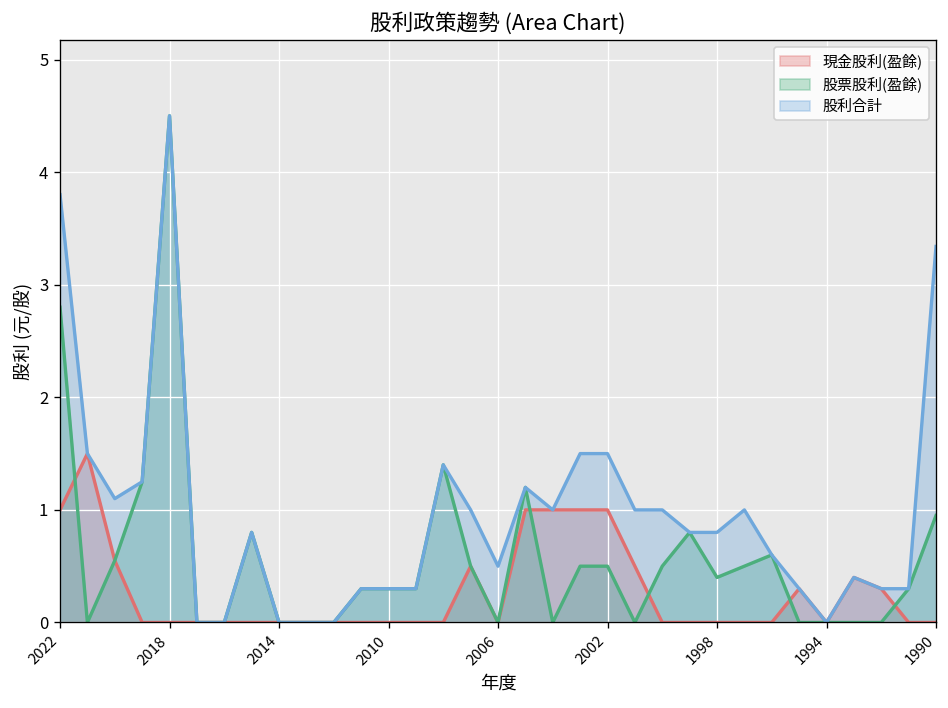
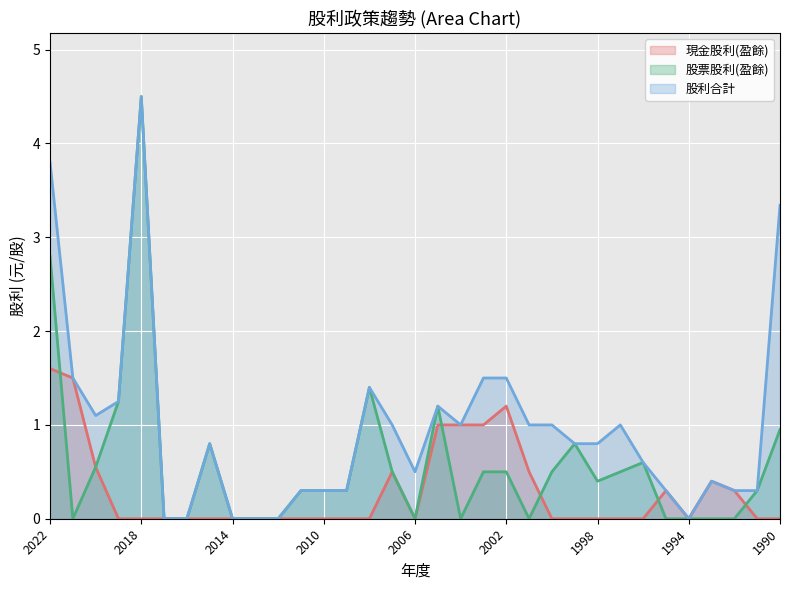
現金股利(盈餘), 2022: 1.0 -> 1.6
現金股利(盈餘), 2002: 1.0 -> 1.2
